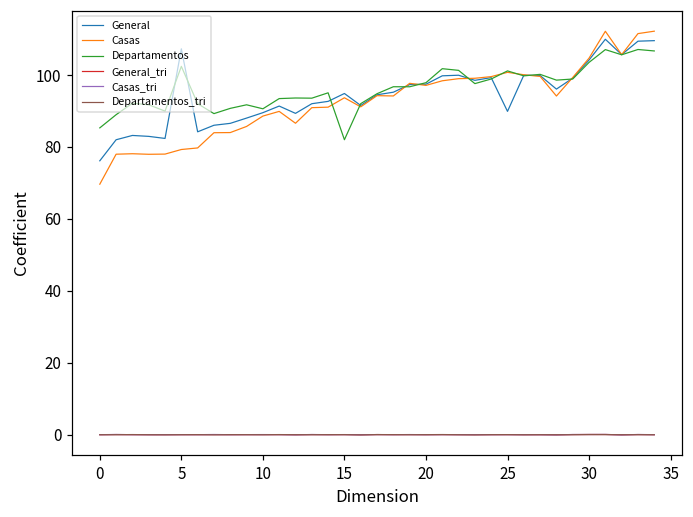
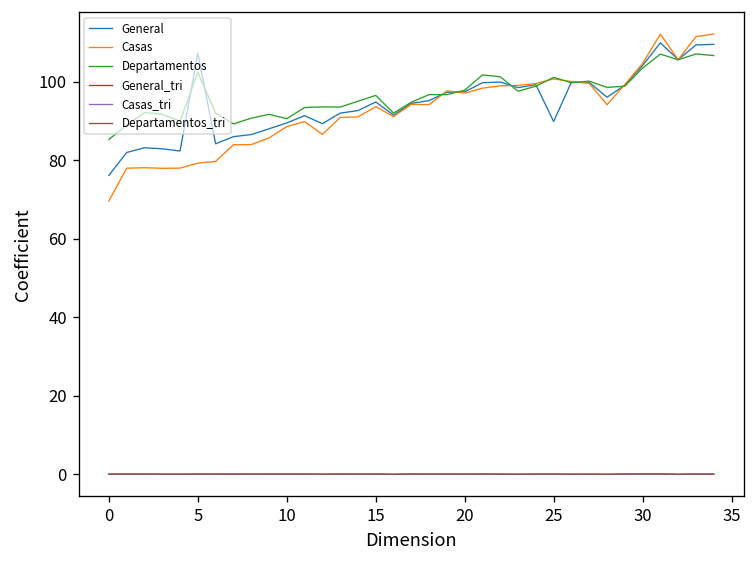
Departamentos, 15: 82 -> 97
